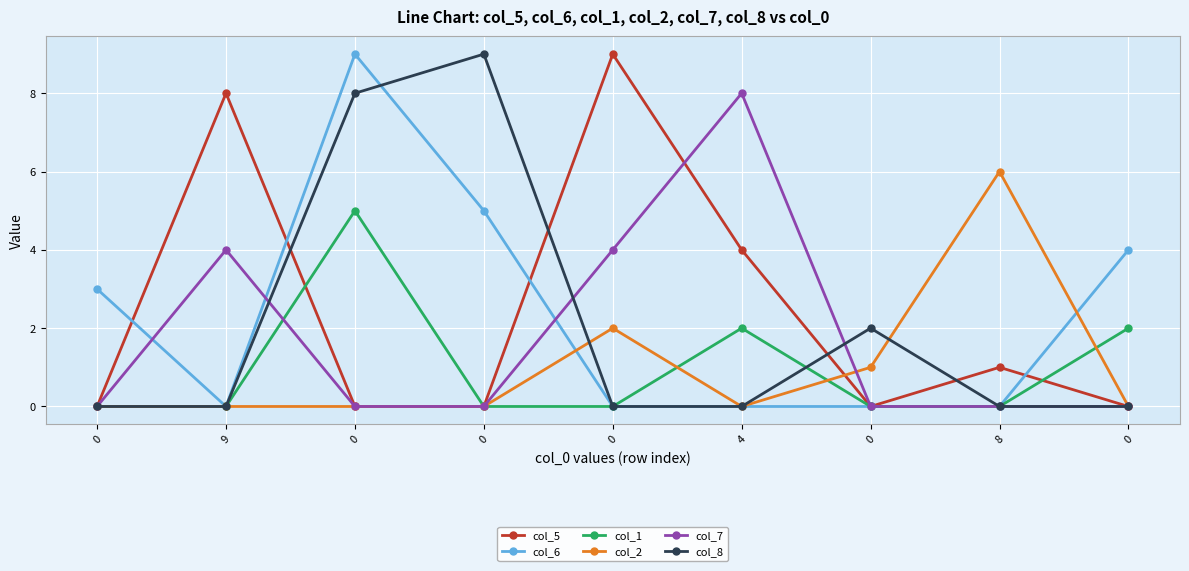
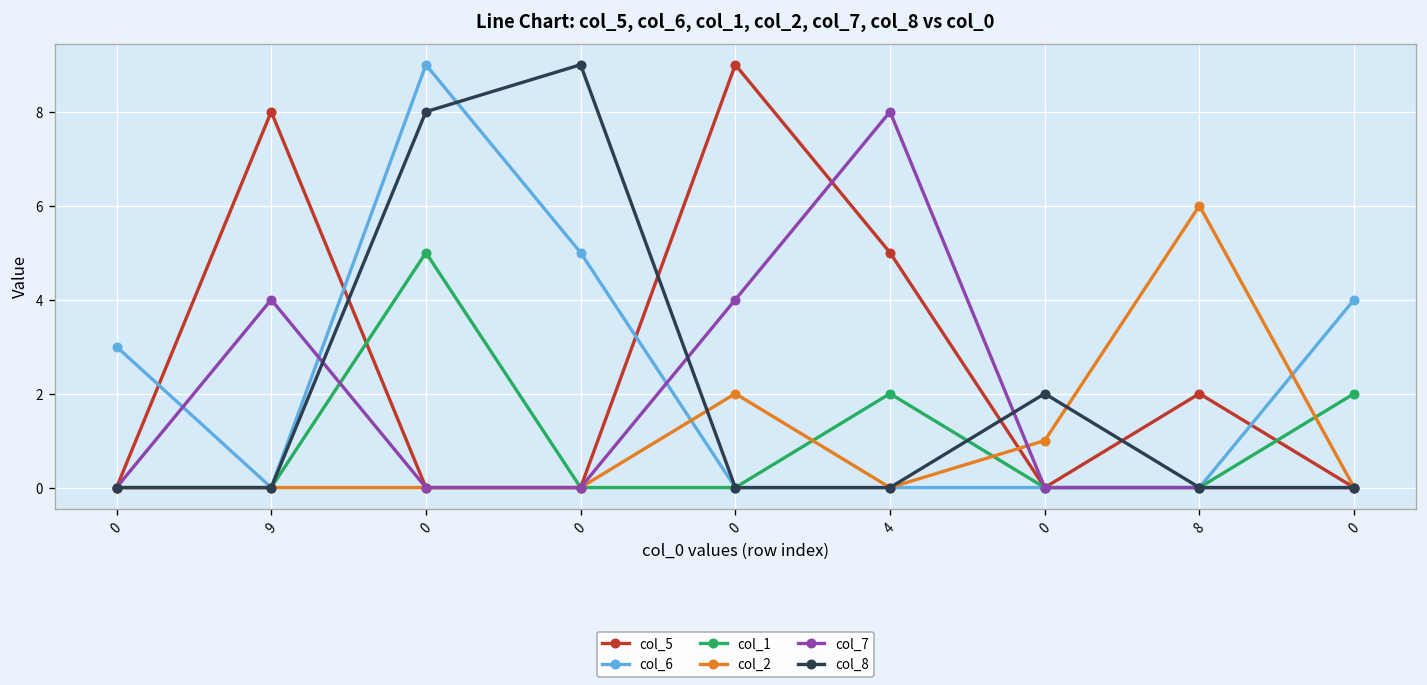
col_5, 4: 4 -> 5
col_5, 8: 1 -> 2
